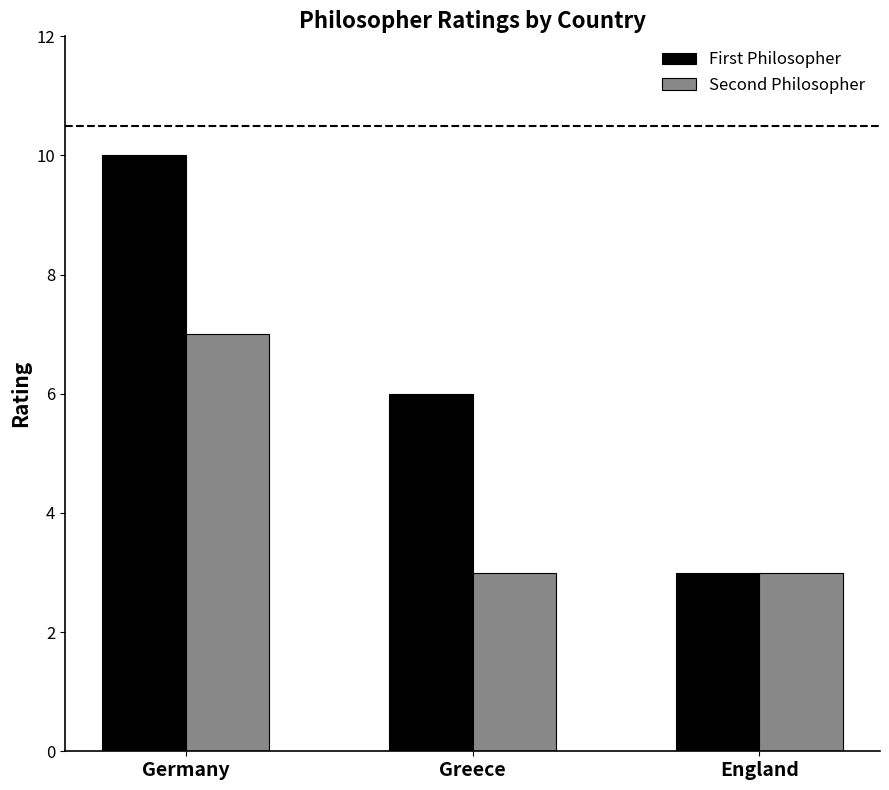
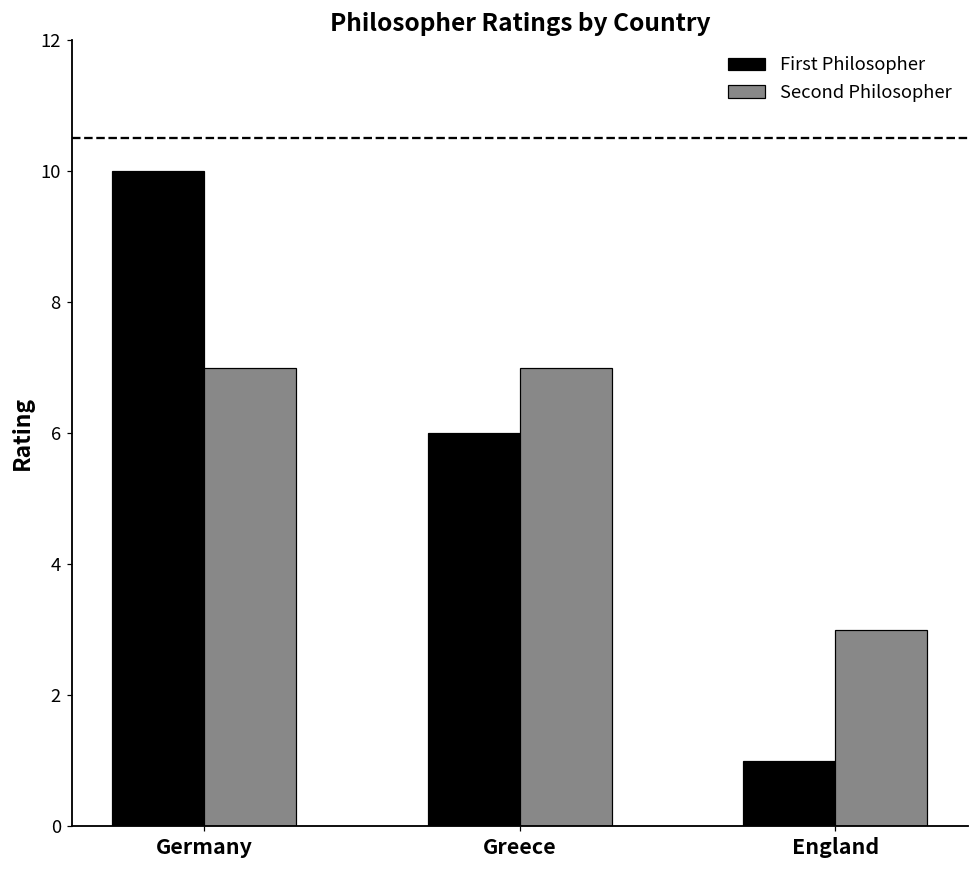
Second Philosopher, Greece: 3 -> 7
First Philosopher, England: 3 -> 1
